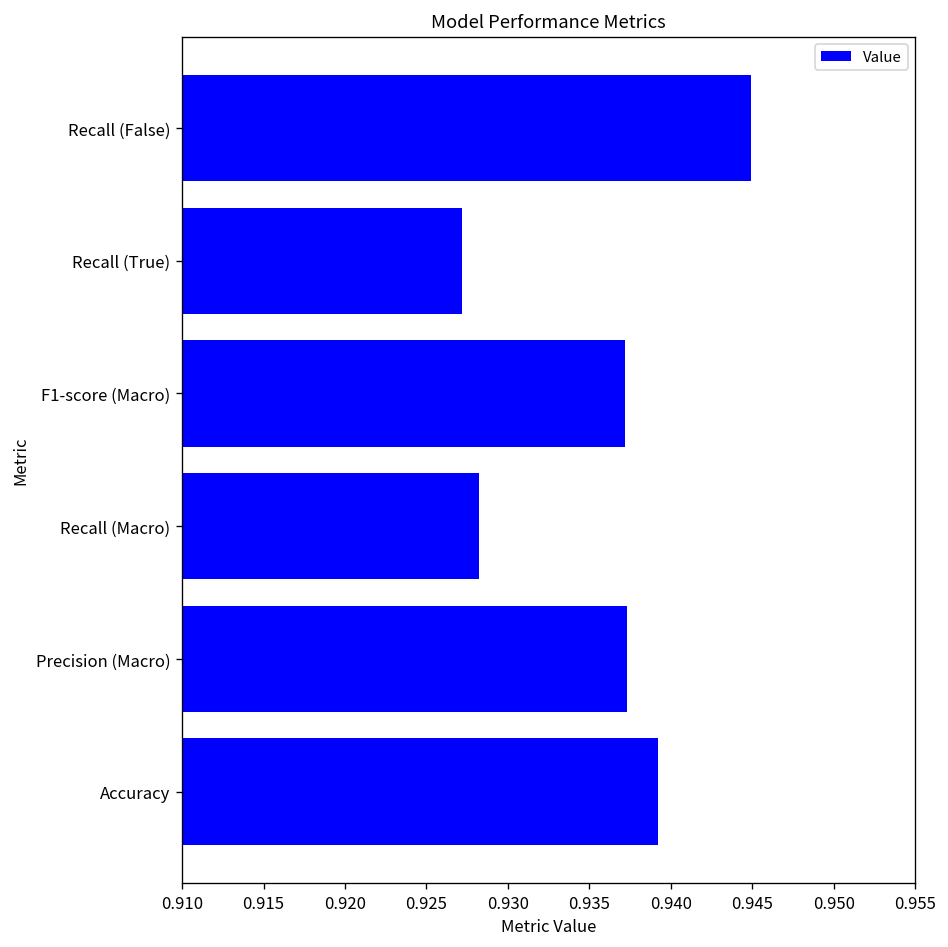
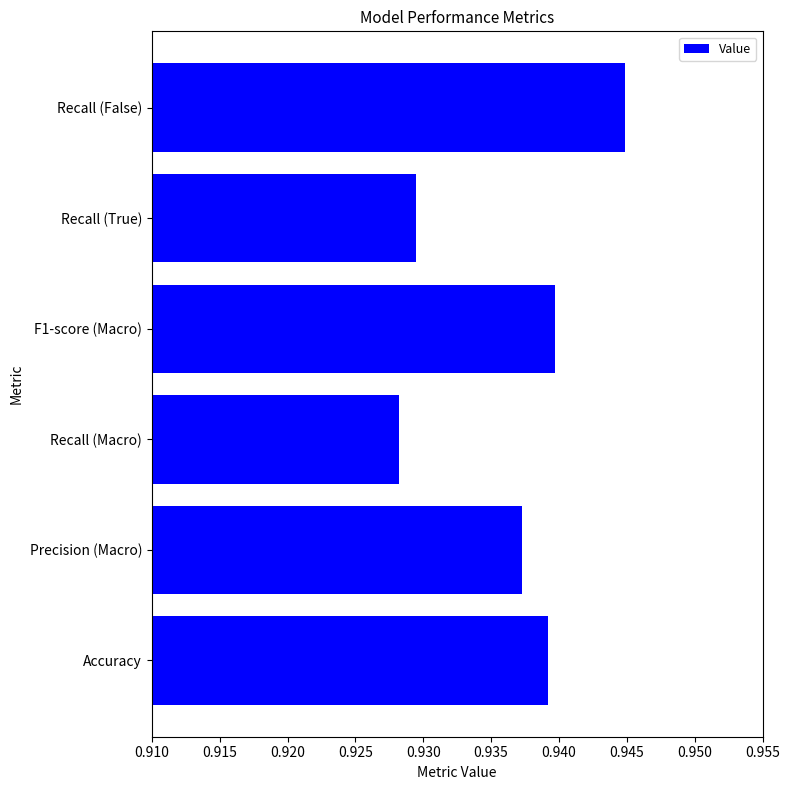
Recall (True): 0.9272 -> 0.9295
F1-score (Macro): 0.9372 -> 0.9397
